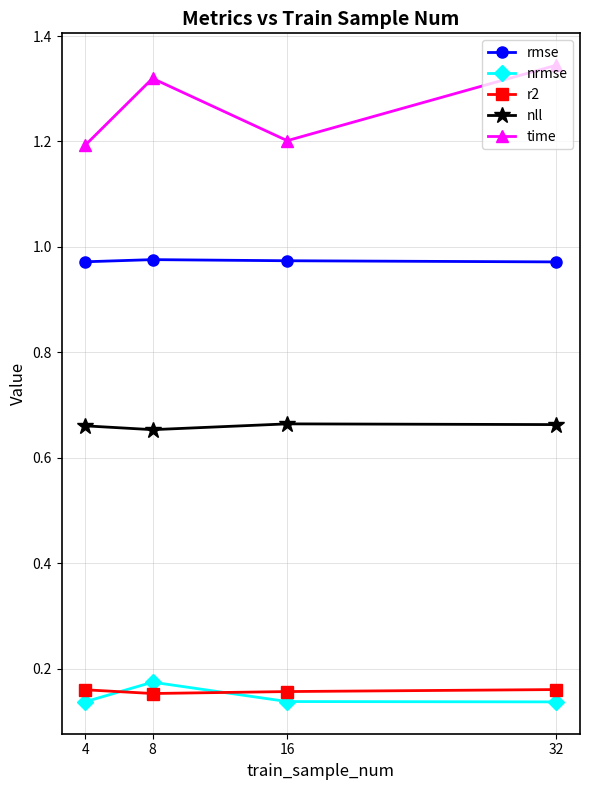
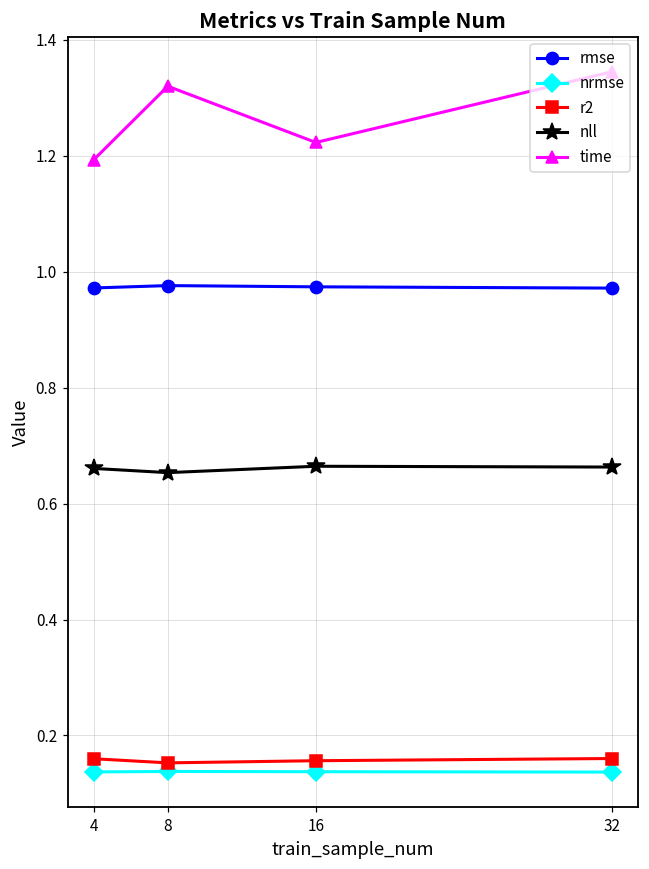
nrmse, 8: 0.17 -> 0.14
time, 16: 1.20 -> 1.22
